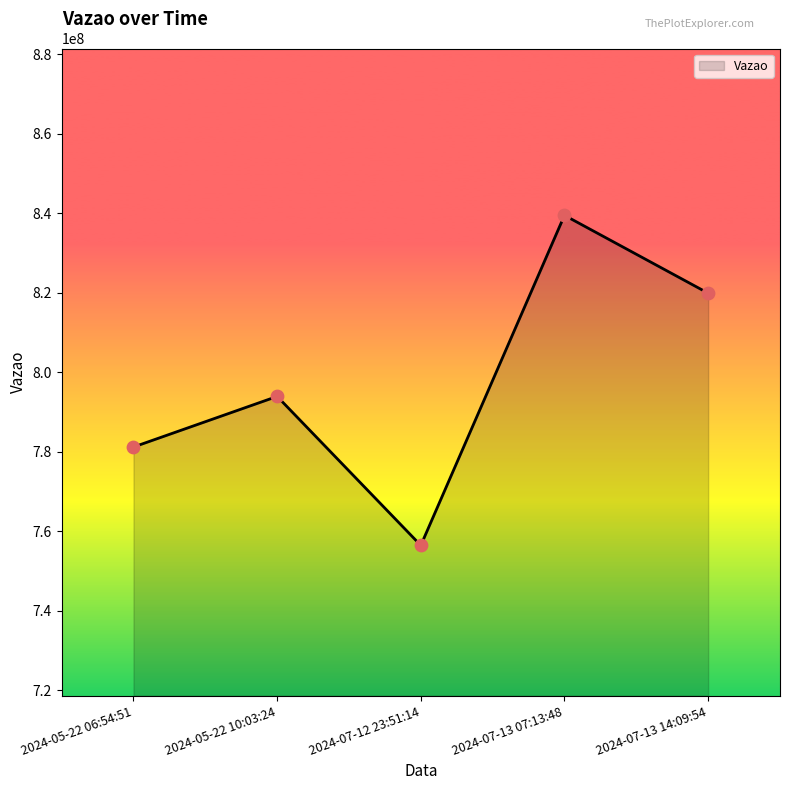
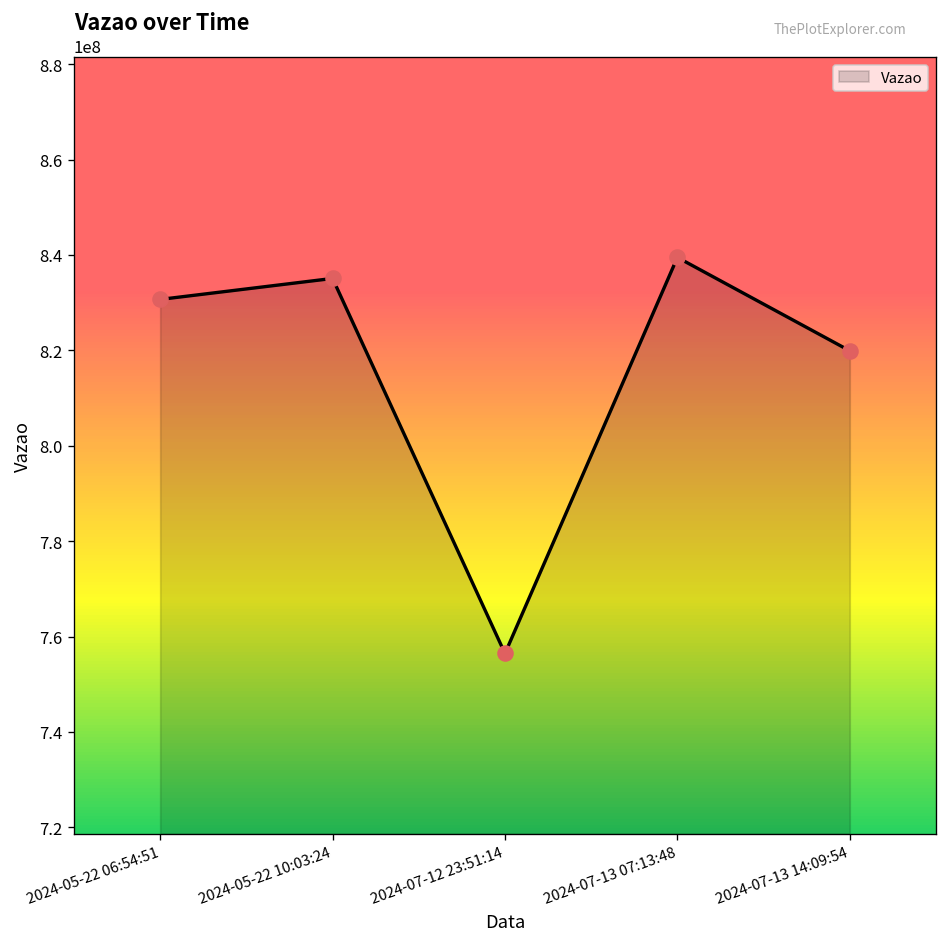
2024-05-22 06:54:51: 781000000 -> 831000000
2024-05-22 10:03:24: 794000000 -> 835000000
